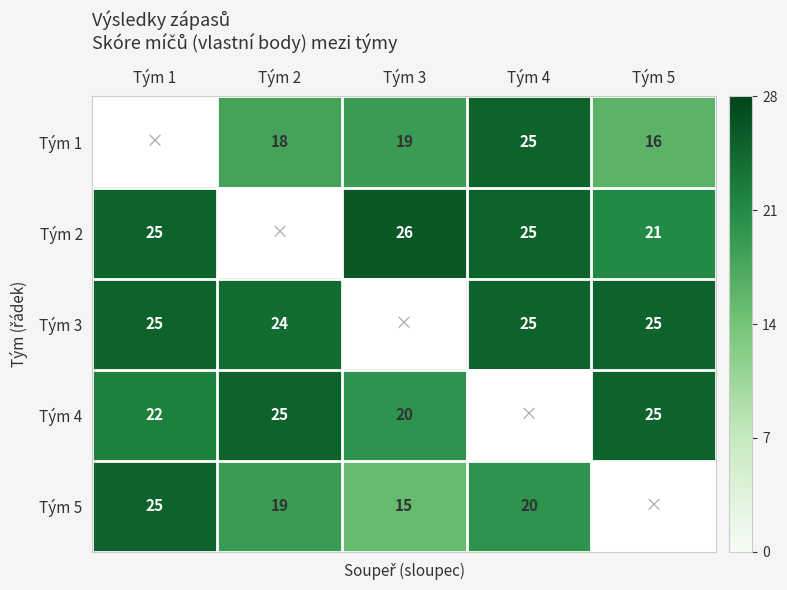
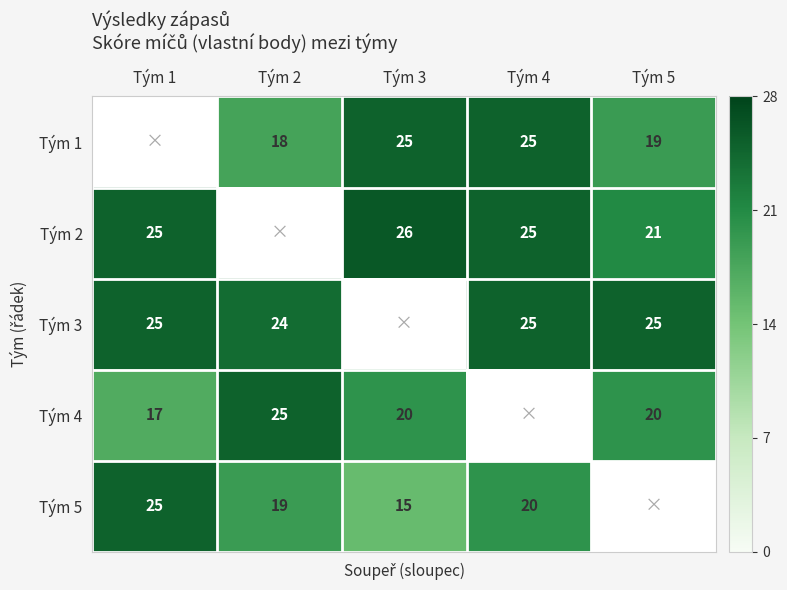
Tým 1, Tým 3: 19 -> 25
Tým 1, Tým 5: 16 -> 19
Tým 4, Tým 1: 22 -> 17
Tým 4, Tým 5: 25 -> 20
